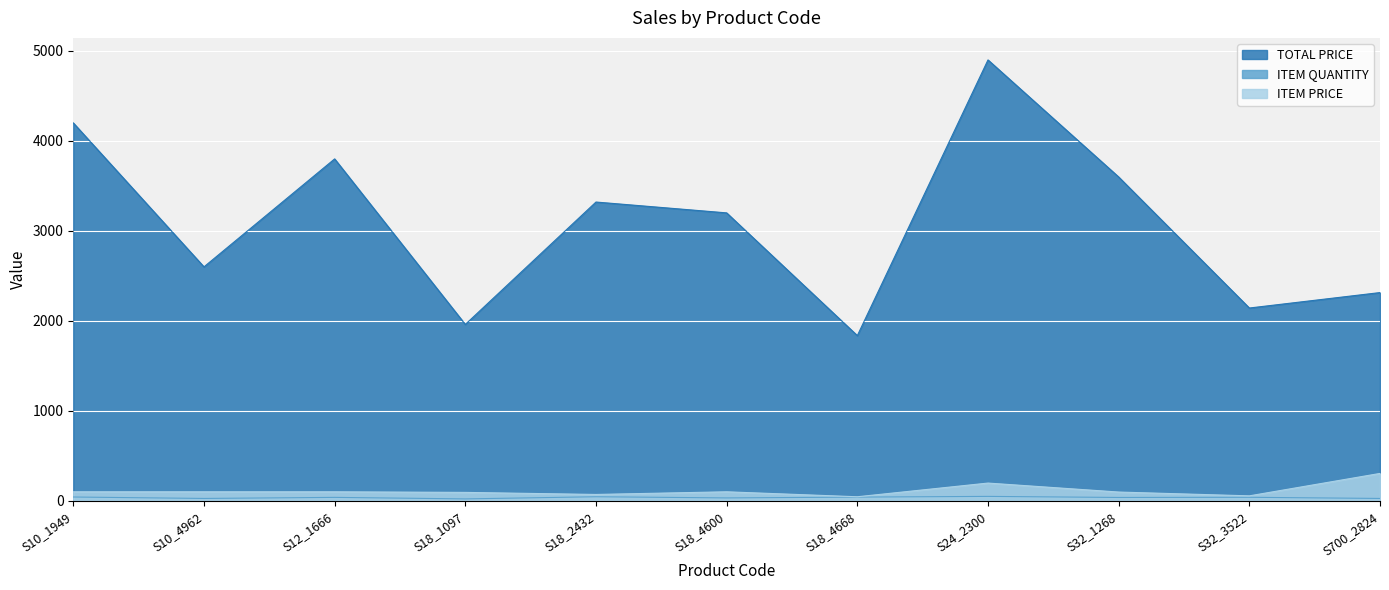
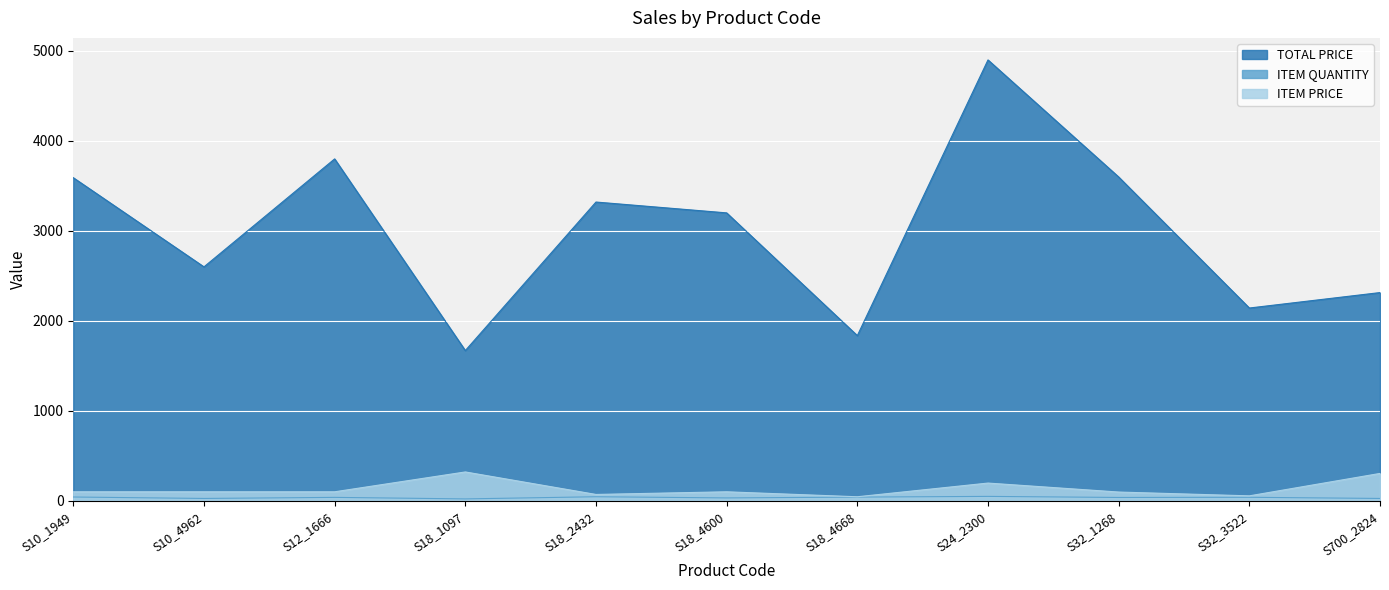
TOTAL PRICE, S10_1949: 4200 -> 3600
TOTAL PRICE, S18_1097: 2000 -> 1700
ITEM PRICE, S18_1097: 100 -> 300
